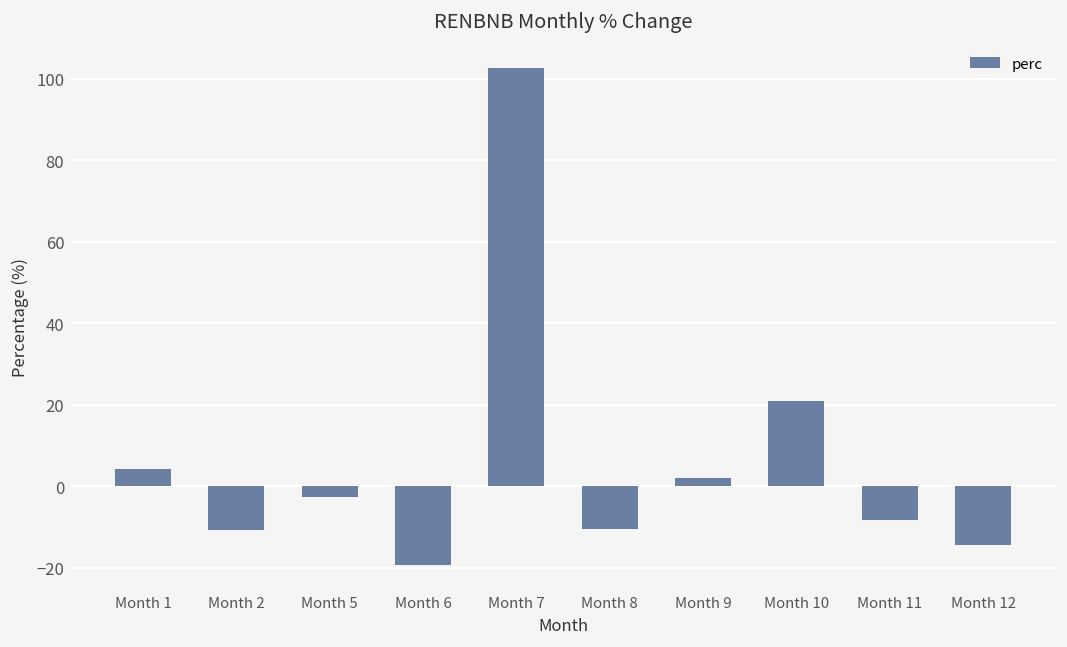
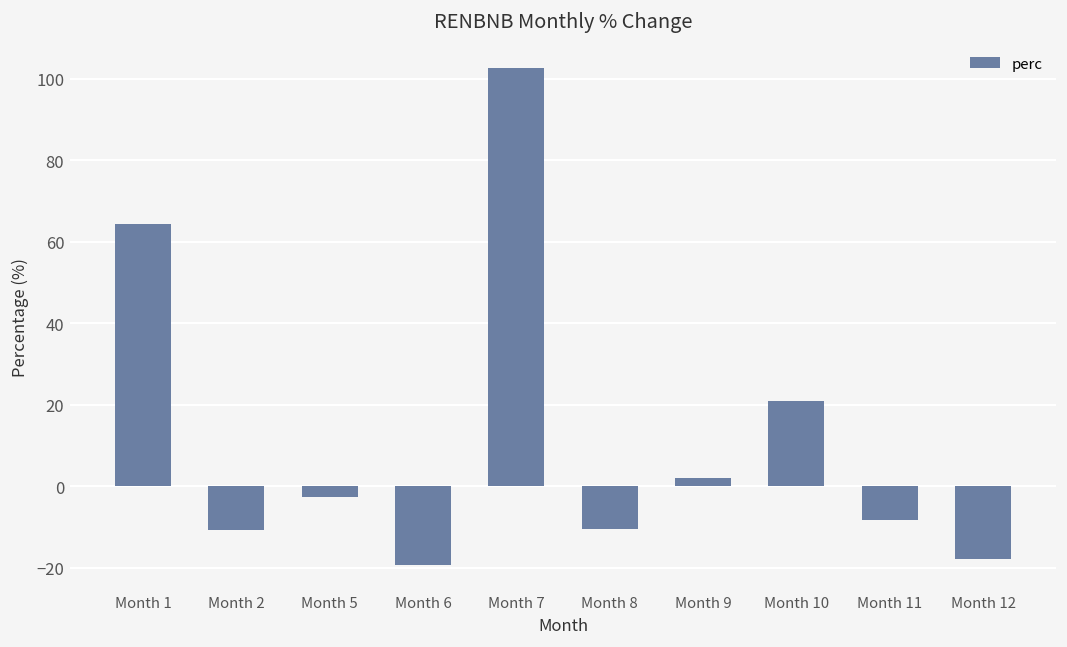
Month 1: 4 -> 64
Month 12: -15 -> -18
